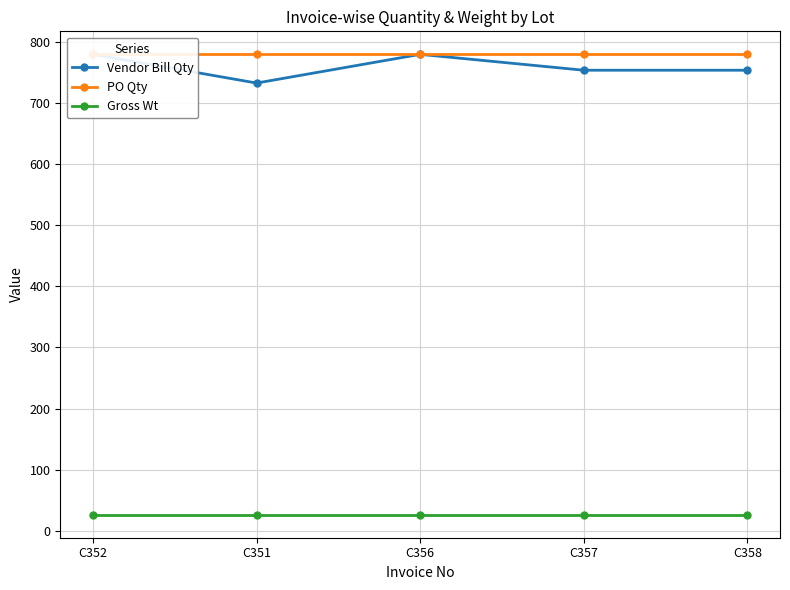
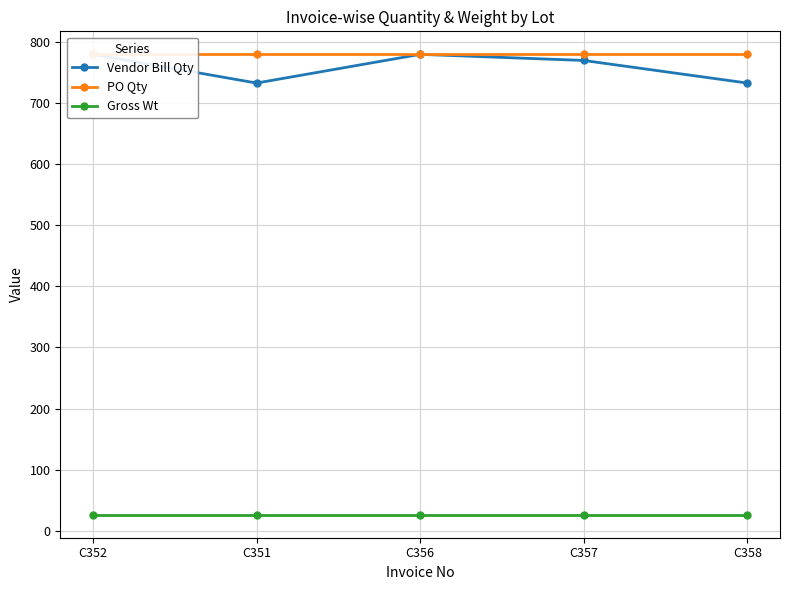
Vendor Bill Qty, C357: 750 -> 770
Vendor Bill Qty, C358: 750 -> 730
